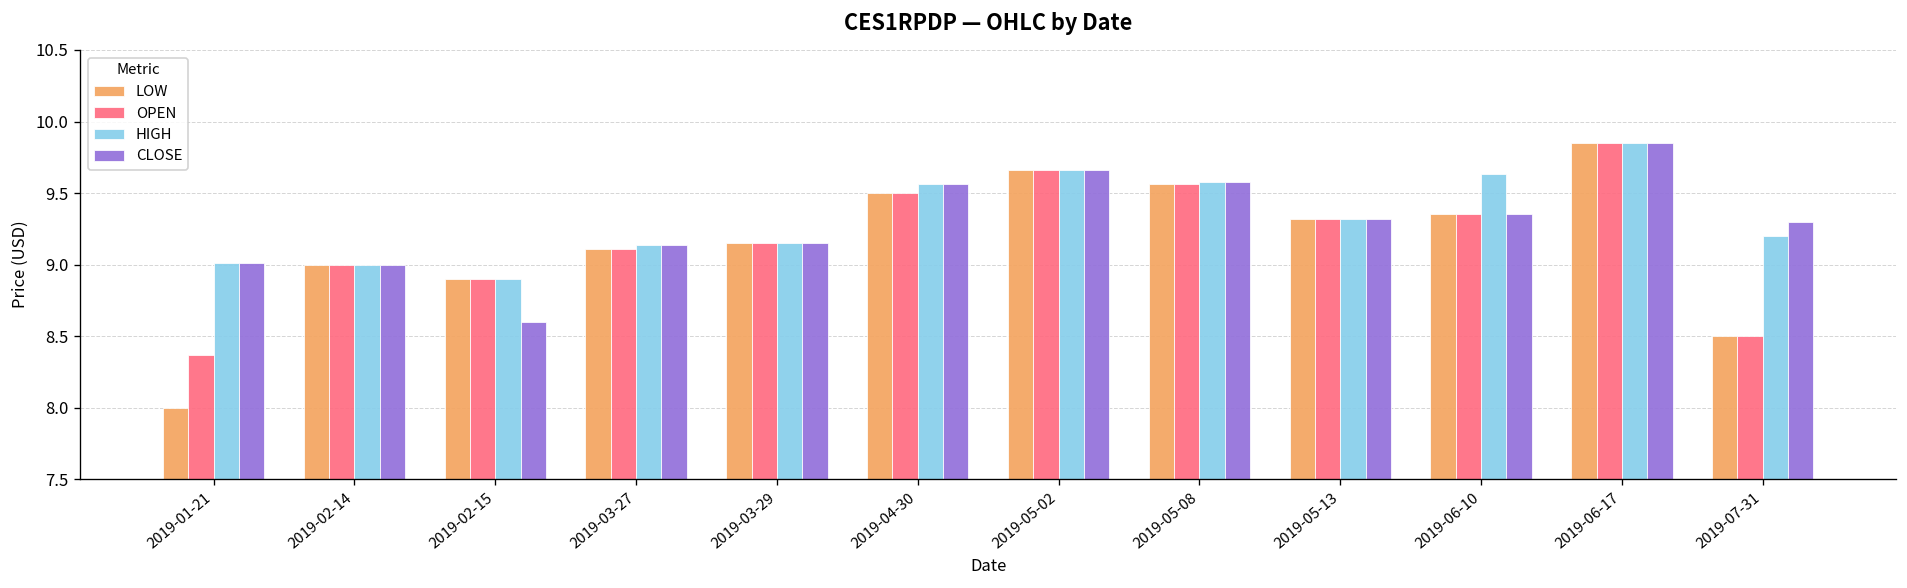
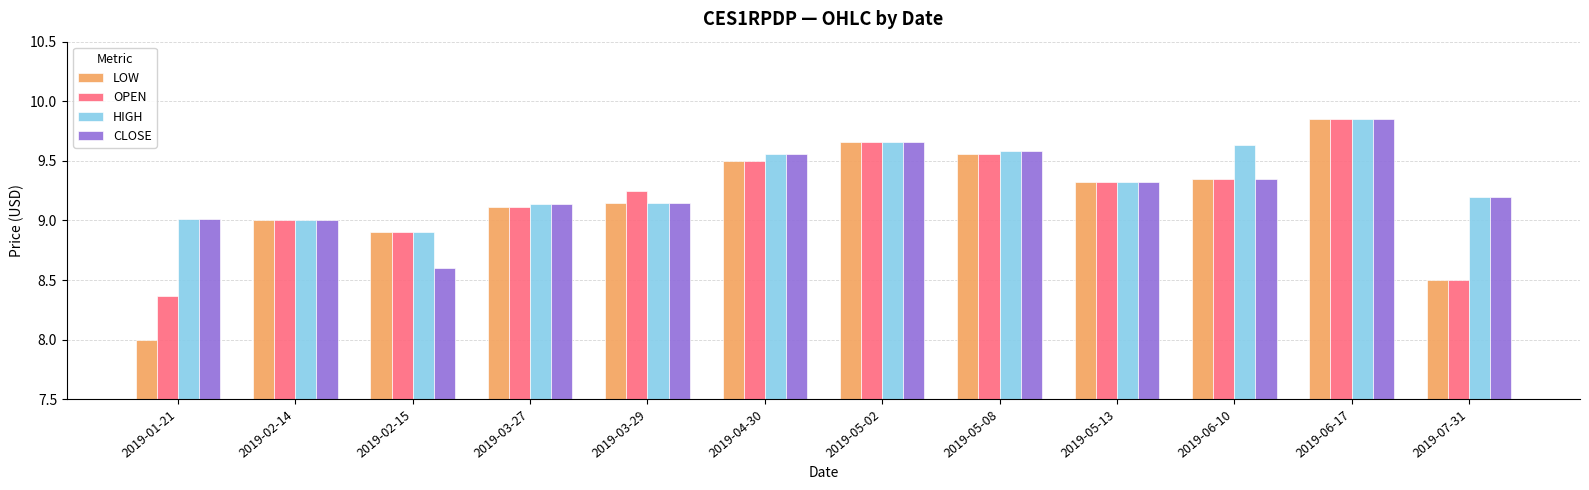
OPEN, 2019-03-29: 9.15 -> 9.25
CLOSE, 2019-07-31: 9.3 -> 9.2
